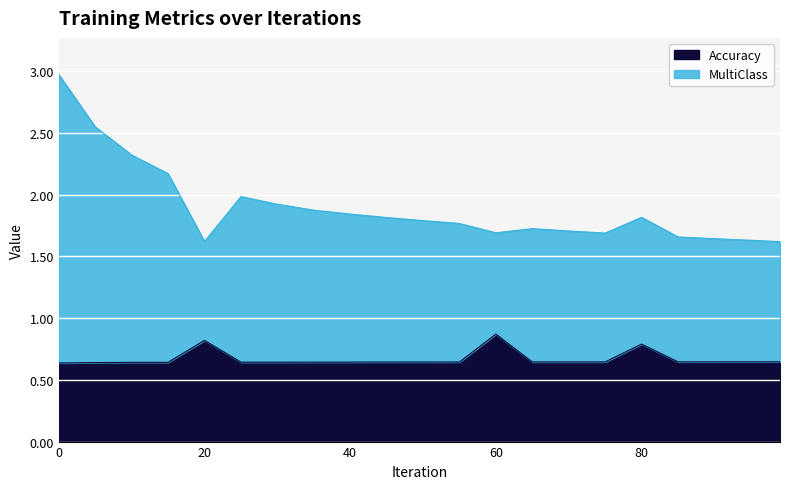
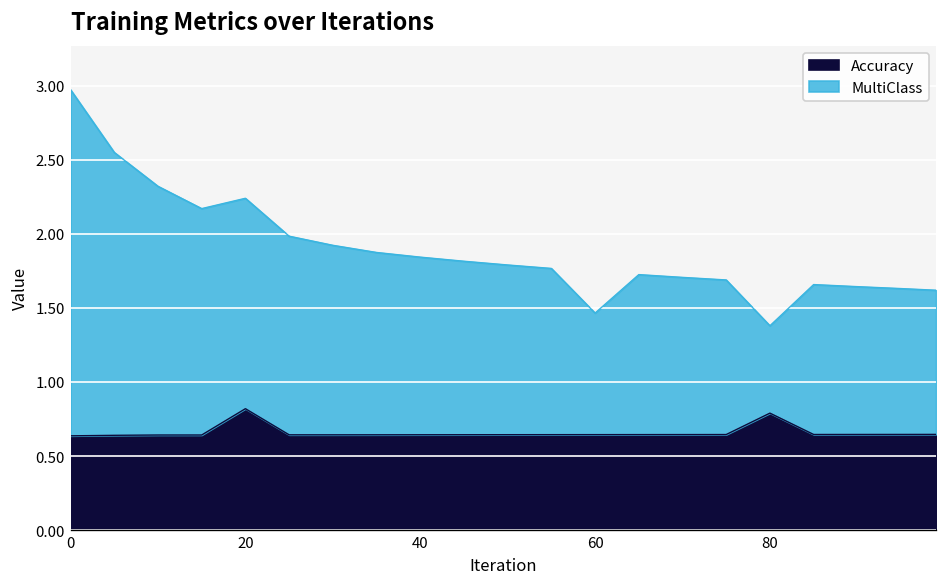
MultiClass, 20: 0.80 -> 1.42
Accuracy, 60: 0.87 -> 0.64
MultiClass, 80: 1.03 -> 0.59
